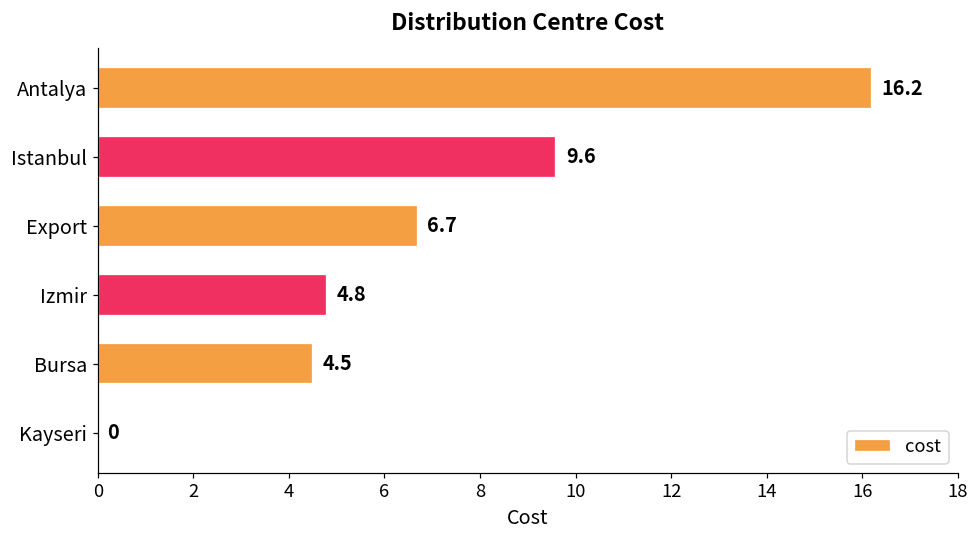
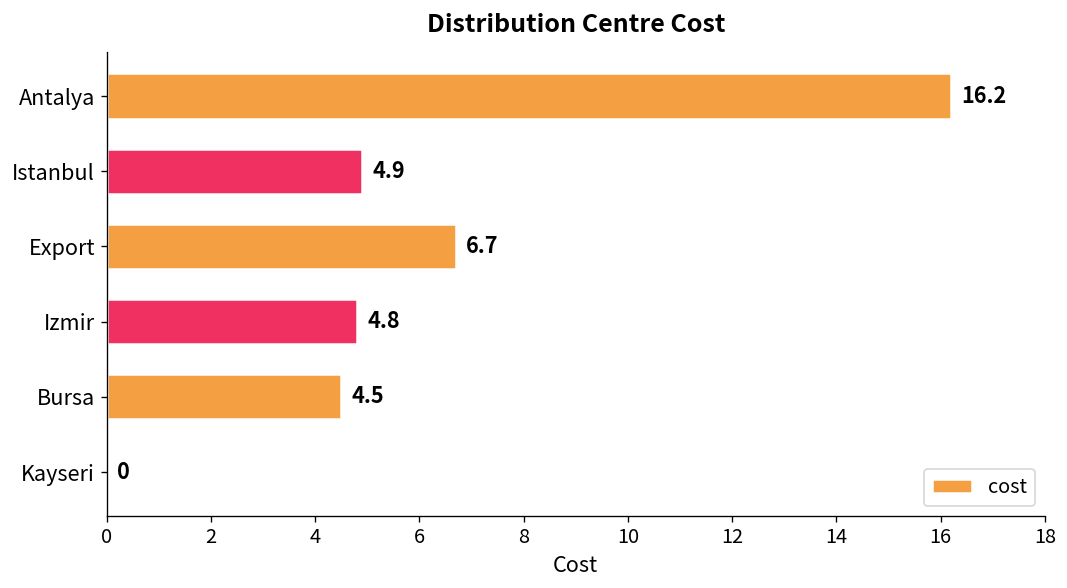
Istanbul: 9.6 -> 4.9
